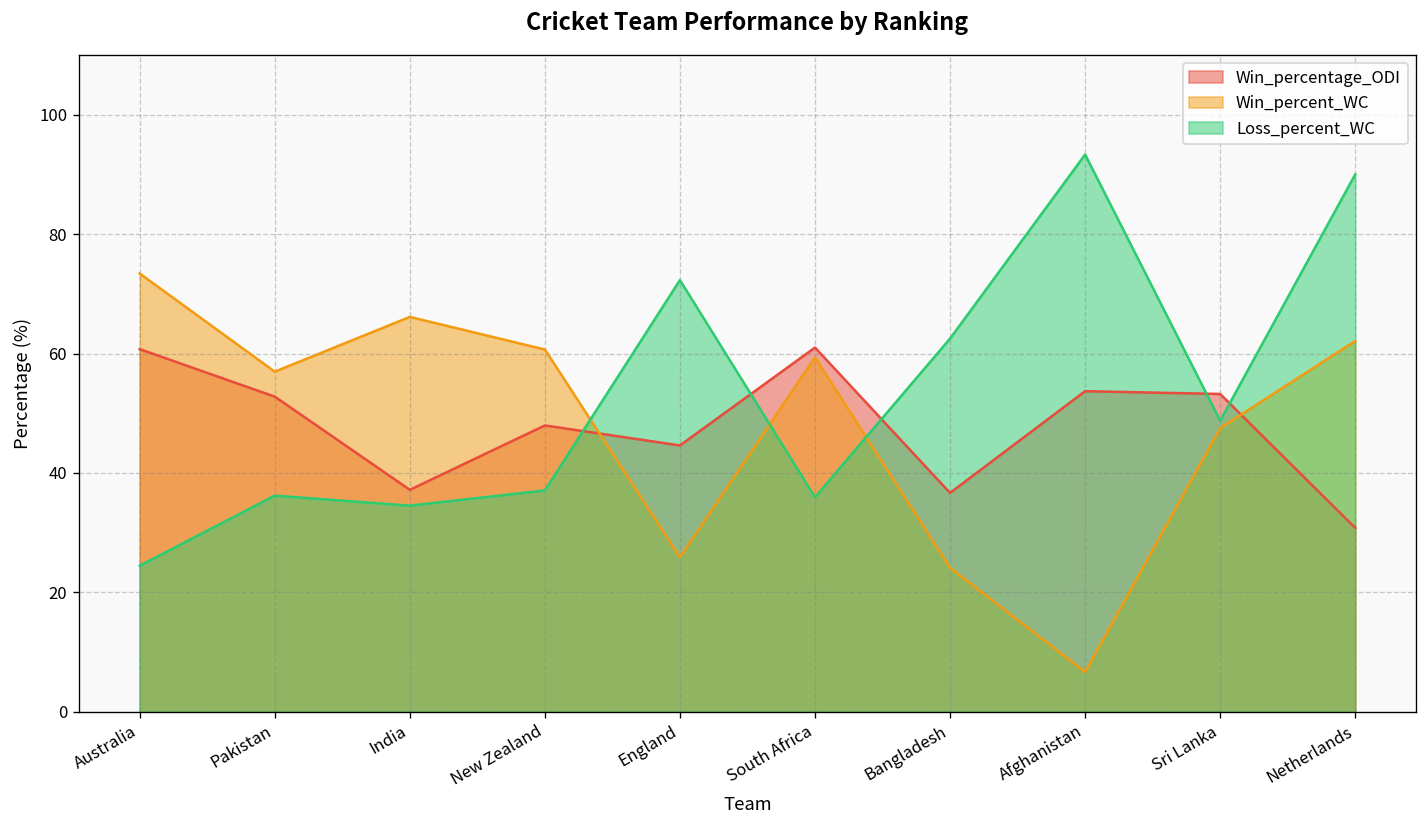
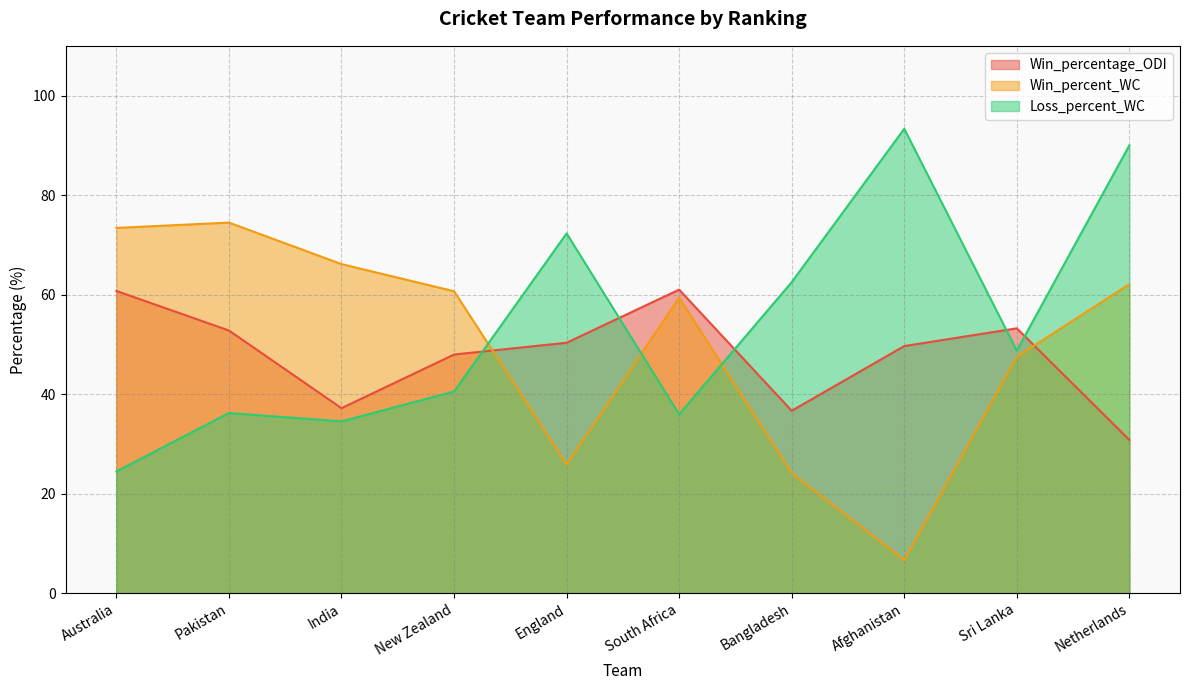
Win_percent_WC, Pakistan: 57 -> 74
Loss_percent_WC, New Zealand: 37 -> 41
Win_percentage_ODI, England: 45 -> 50
Win_percentage_ODI, Afghanistan: 54 -> 50
